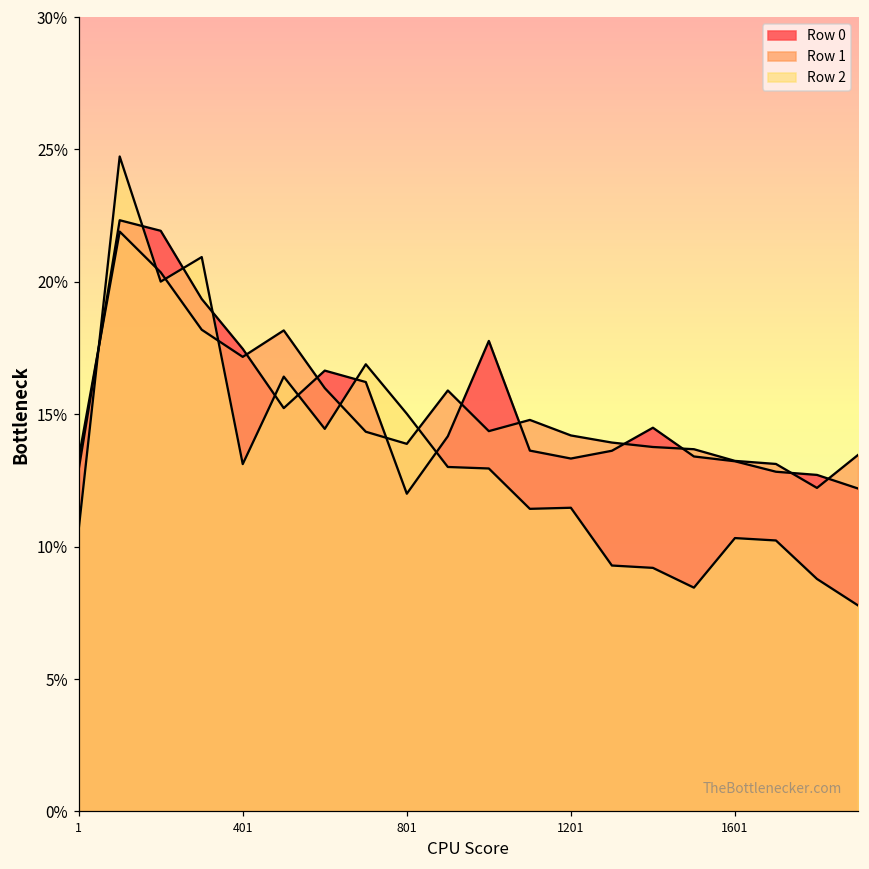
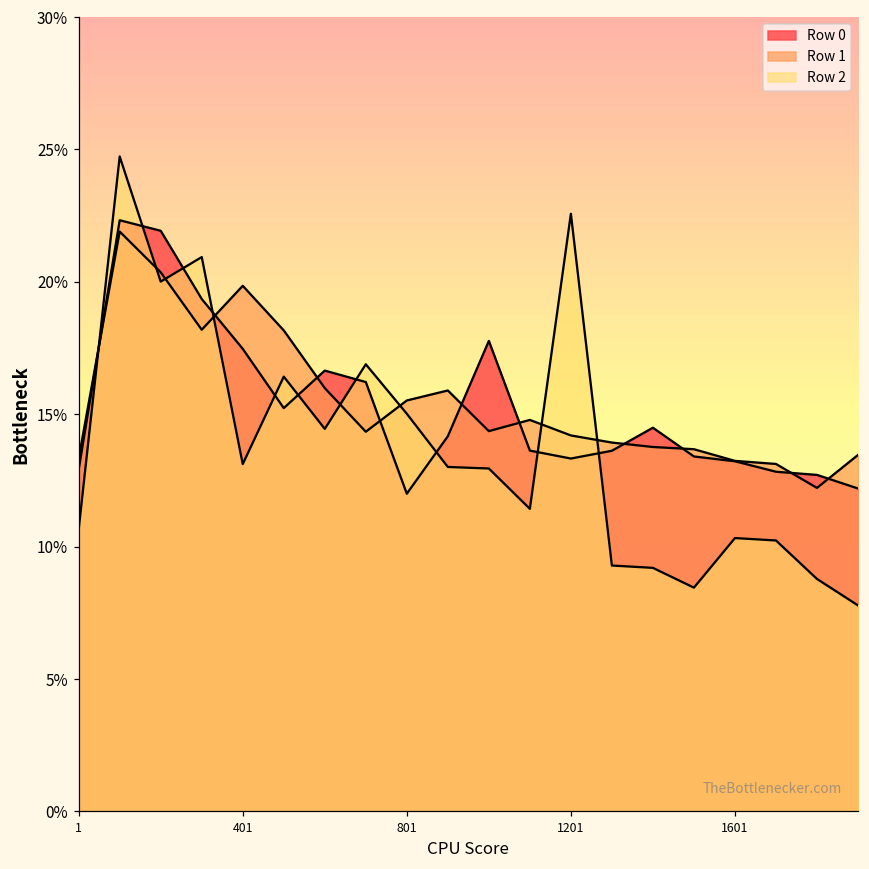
Row 1, 401: 17.2% -> 19.9%
Row 1, 801: 13.9% -> 15.5%
Row 2, 1201: 11.5% -> 22.6%
